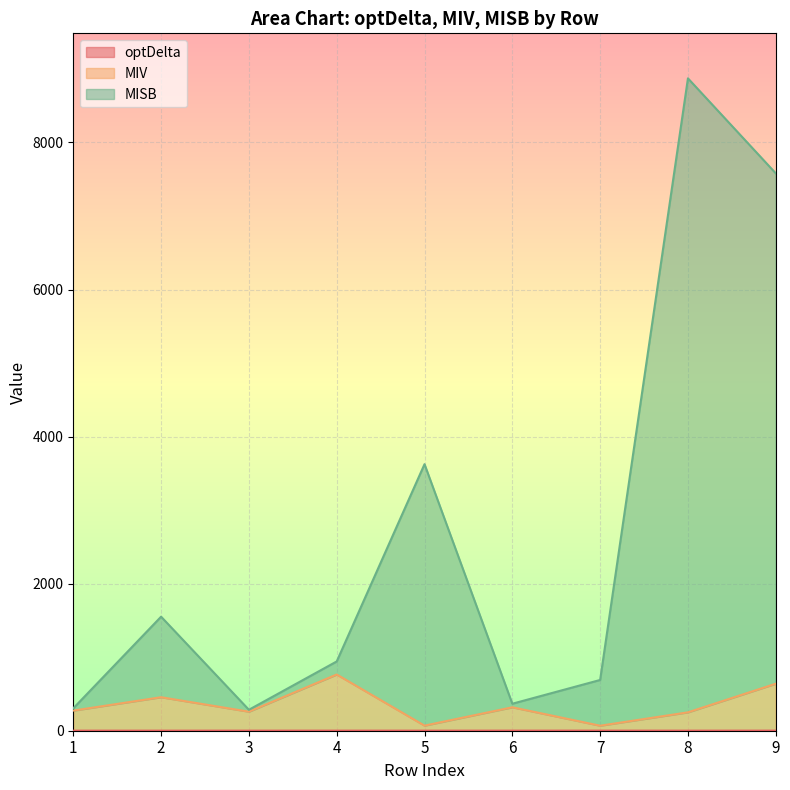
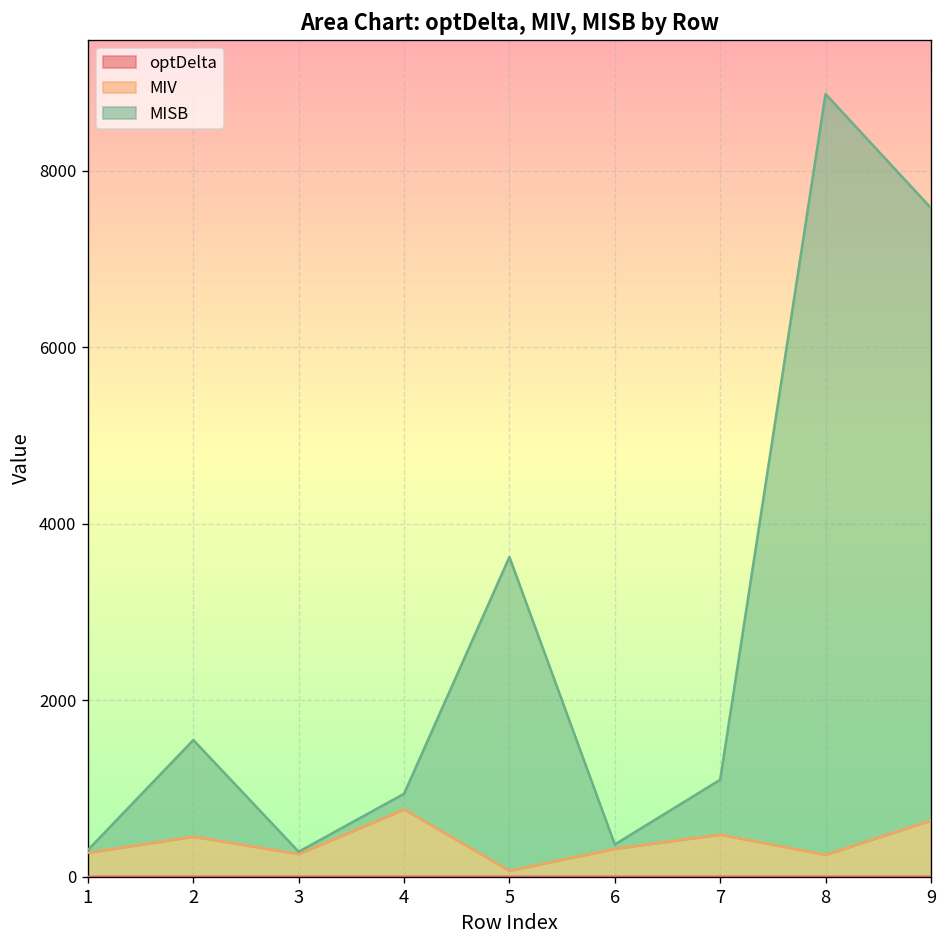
MIV, 7: 100 -> 500
